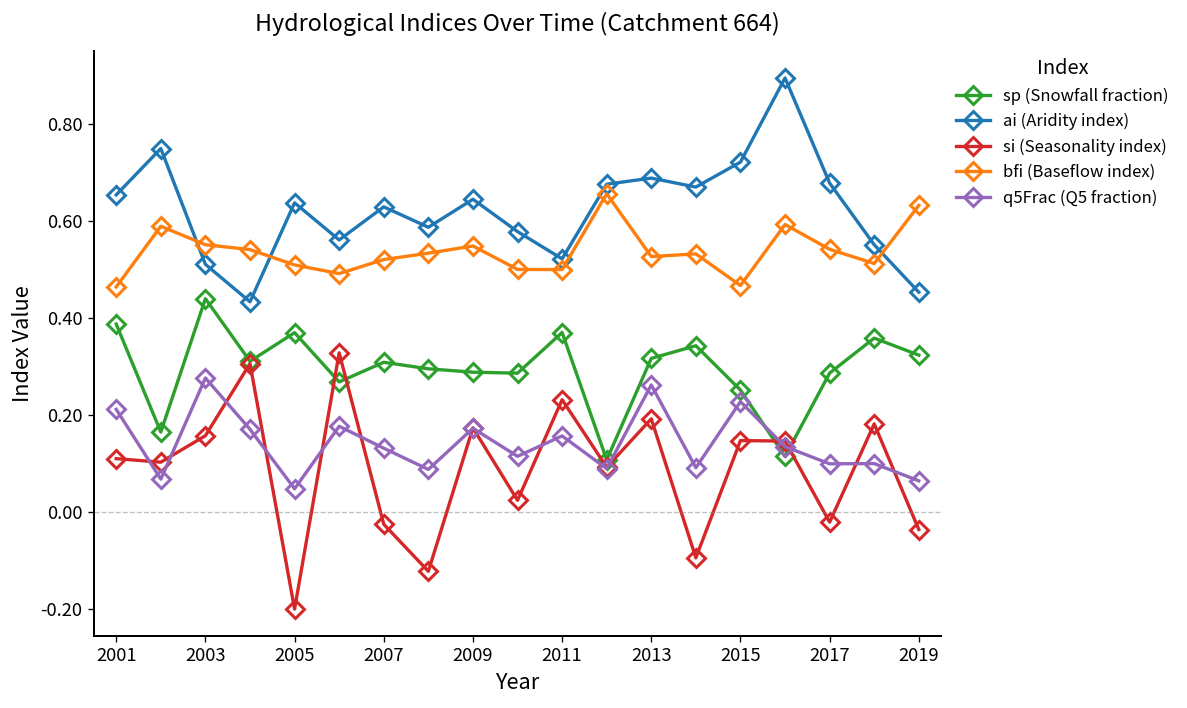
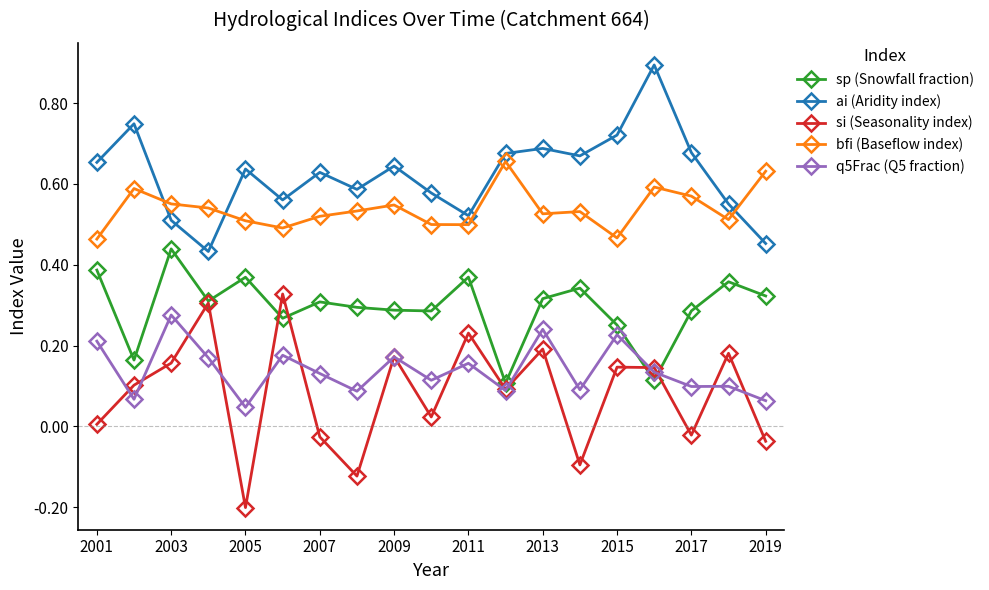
si (Seasonality index), 2001: 0.11 -> 0.01
q5Frac (Q5 fraction), 2013: 0.26 -> 0.24
bfi (Baseflow index), 2017: 0.54 -> 0.57
